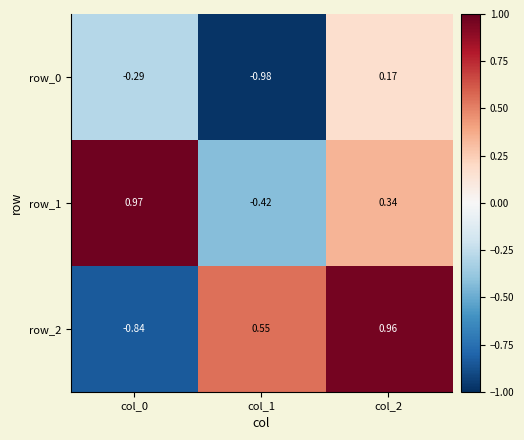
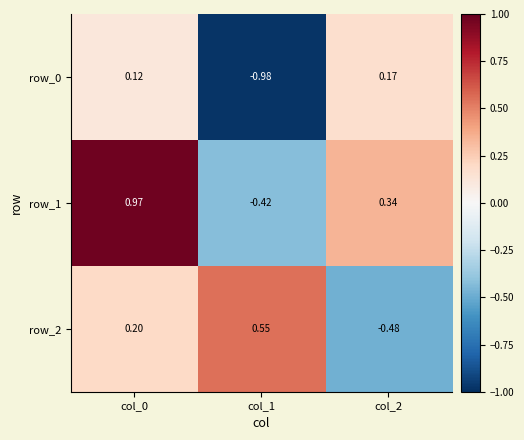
row_0, col_0: -0.29 -> 0.12
row_2, col_0: -0.84 -> 0.20
row_2, col_2: 0.96 -> -0.48
